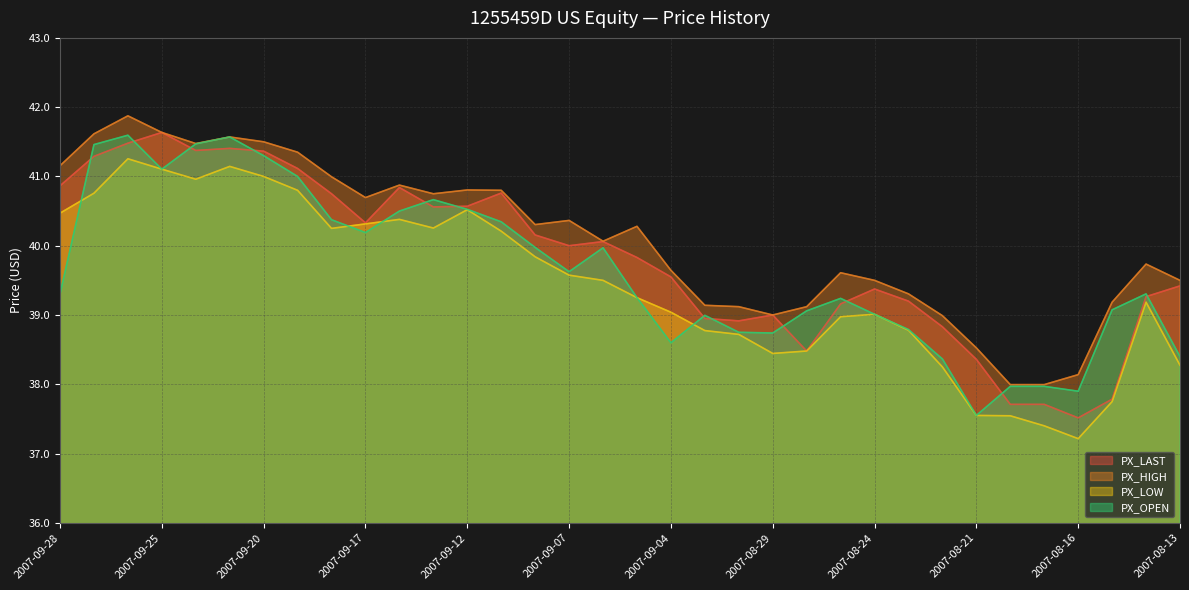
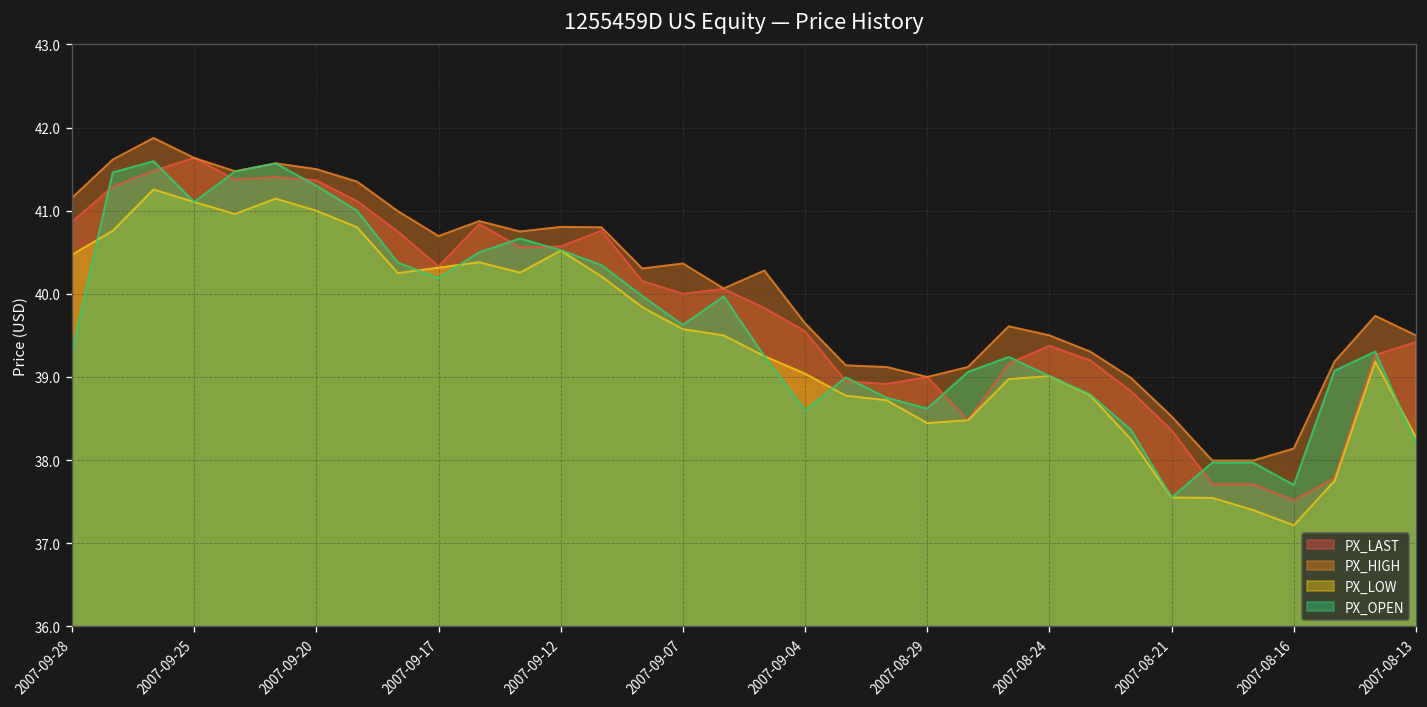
PX_OPEN, 2007-08-29: 38.7 -> 38.6
PX_OPEN, 2007-08-16: 37.9 -> 37.7
PX_OPEN, 2007-08-13: 38.4 -> 38.2
